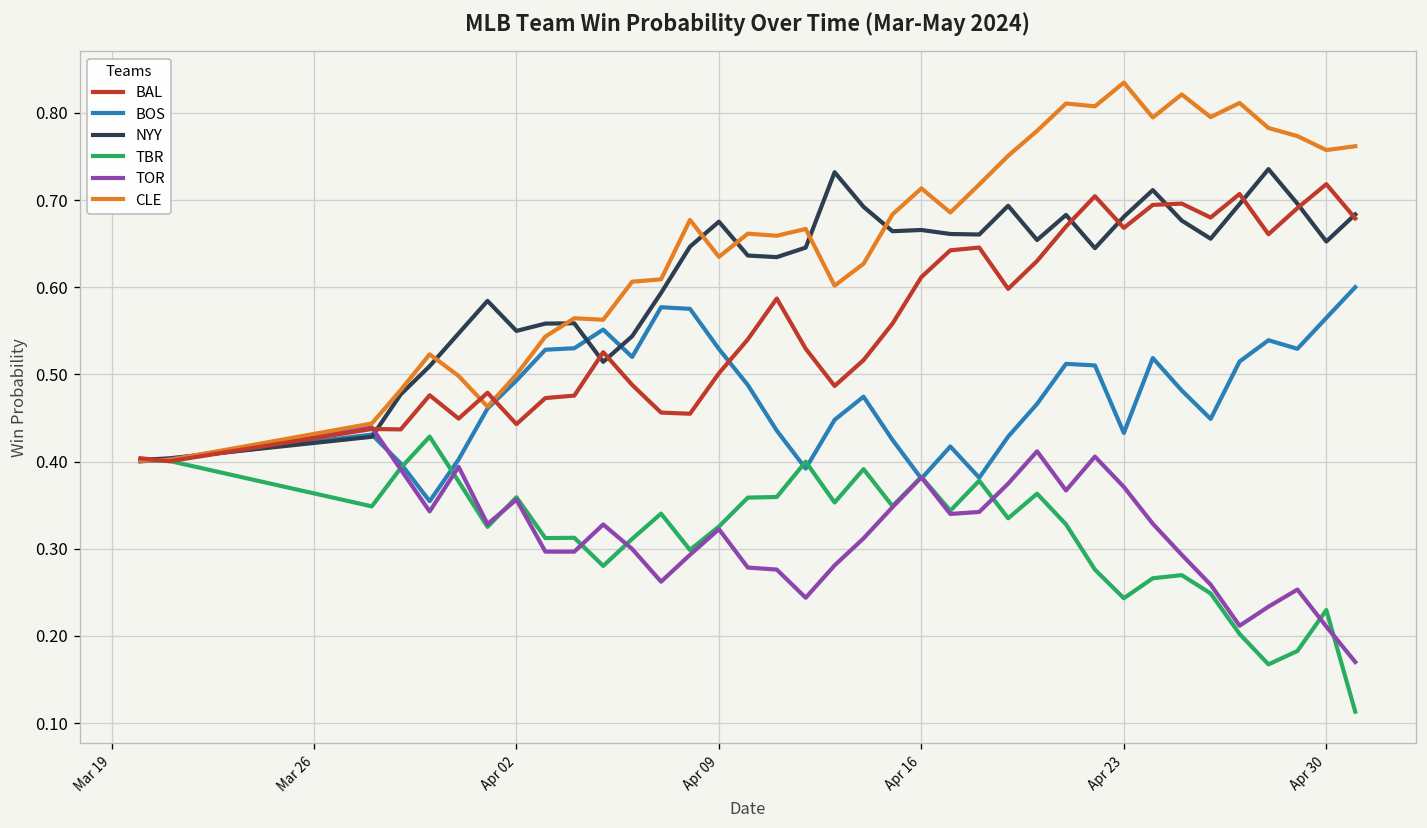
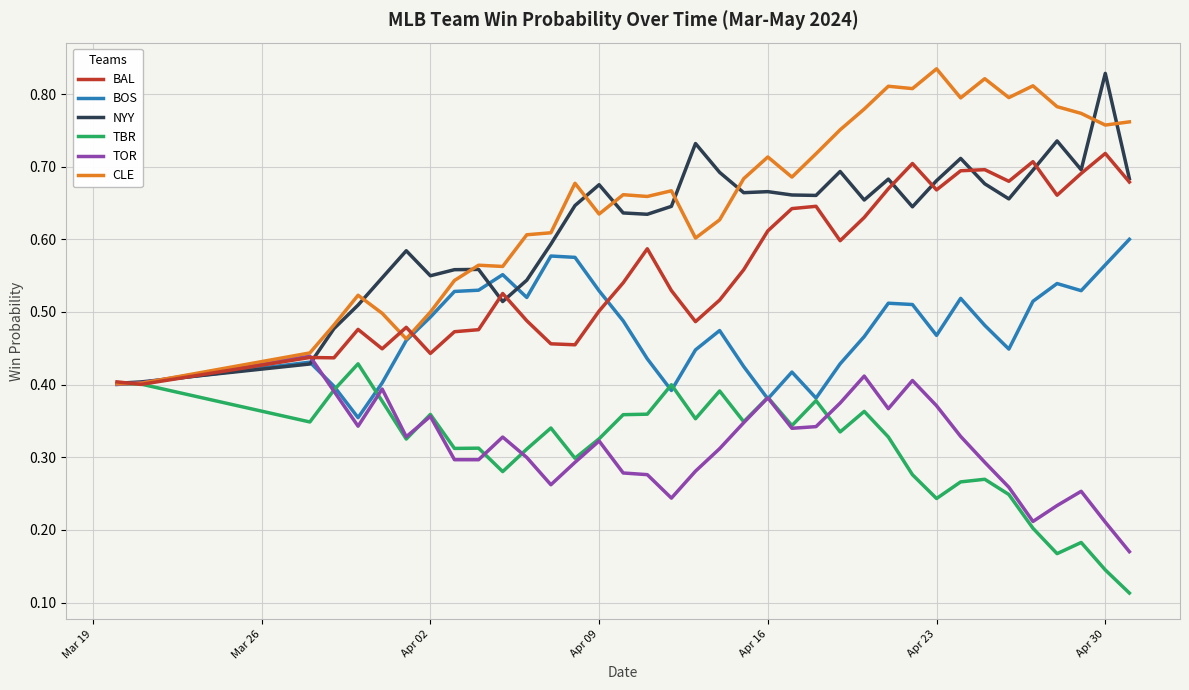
BOS, Apr 23: 0.43 -> 0.47
NYY, Apr 30: 0.65 -> 0.83
TBR, Apr 30: 0.23 -> 0.14
